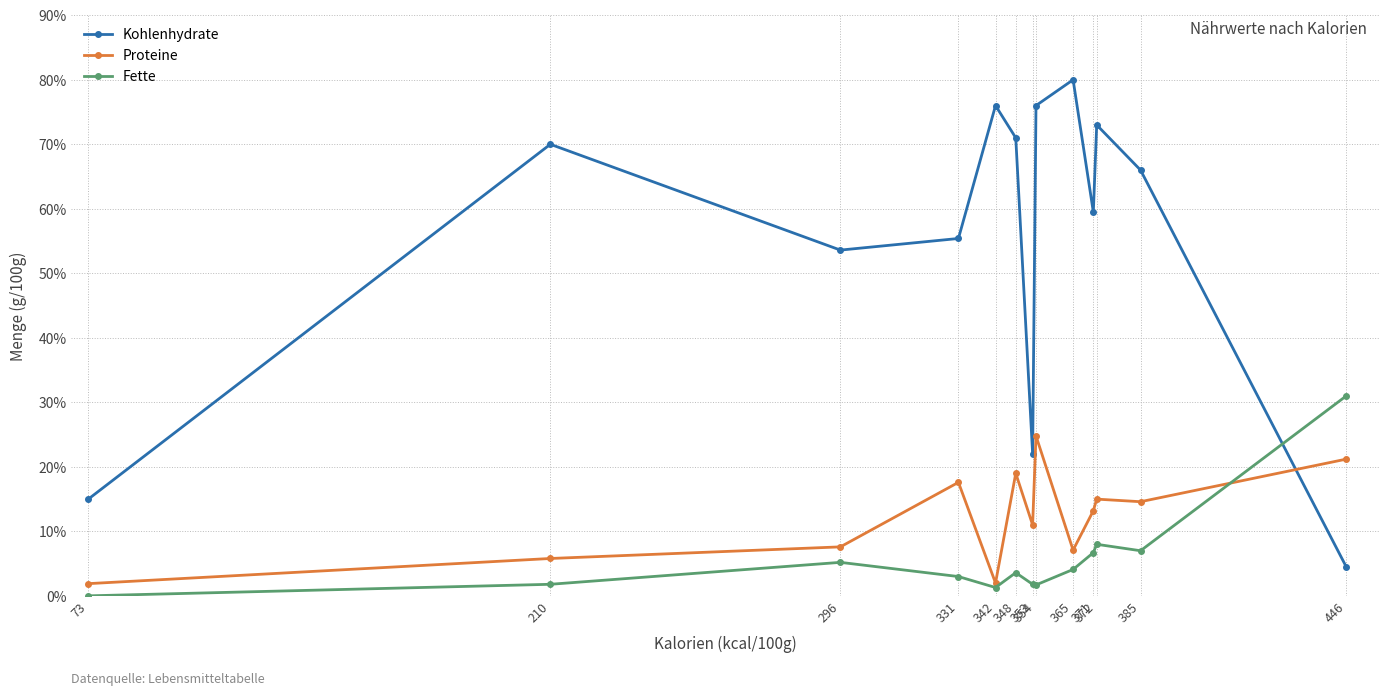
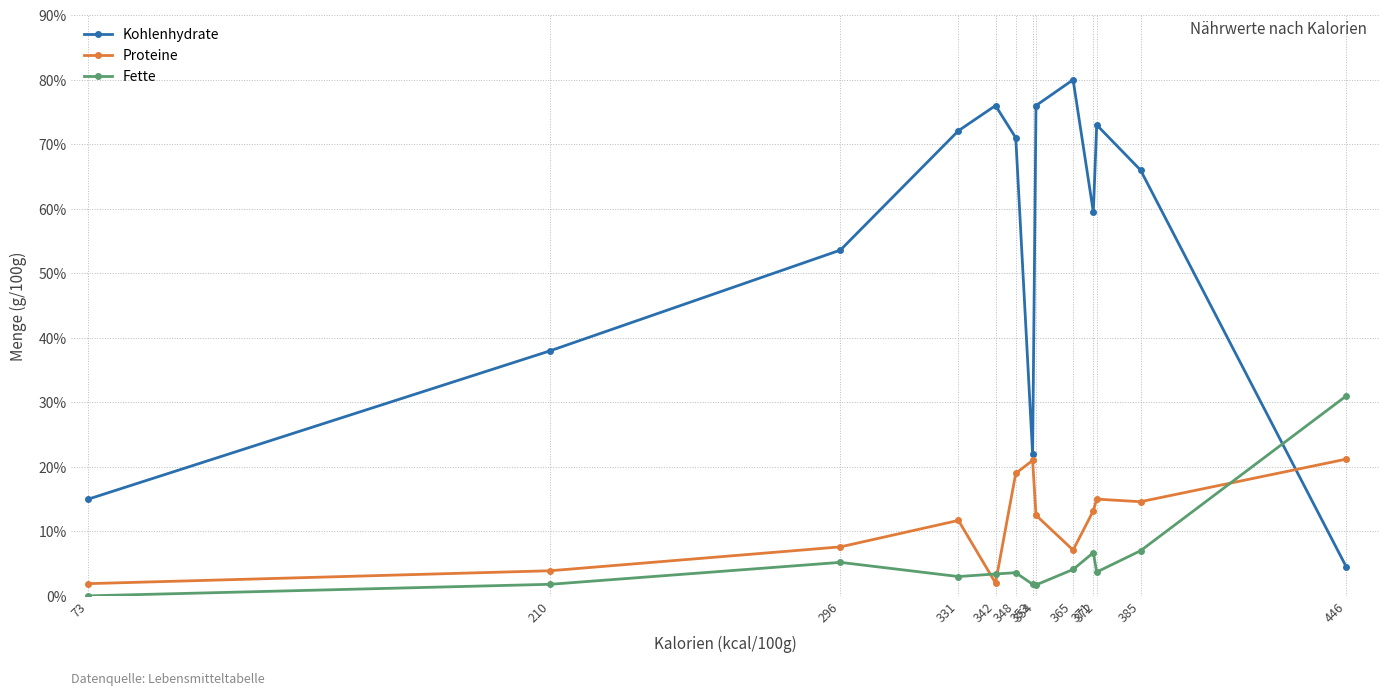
Kohlenhydrate, 210: 70% -> 38%
Proteine, 210: 6% -> 4%
Kohlenhydrate, 331: 55% -> 72%
Proteine, 331: 18% -> 12%
Fette, 342: 1% -> 3%
Proteine, 353: 11% -> 21%
Proteine, 354: 25% -> 13%
Fette, 372: 8% -> 4%
